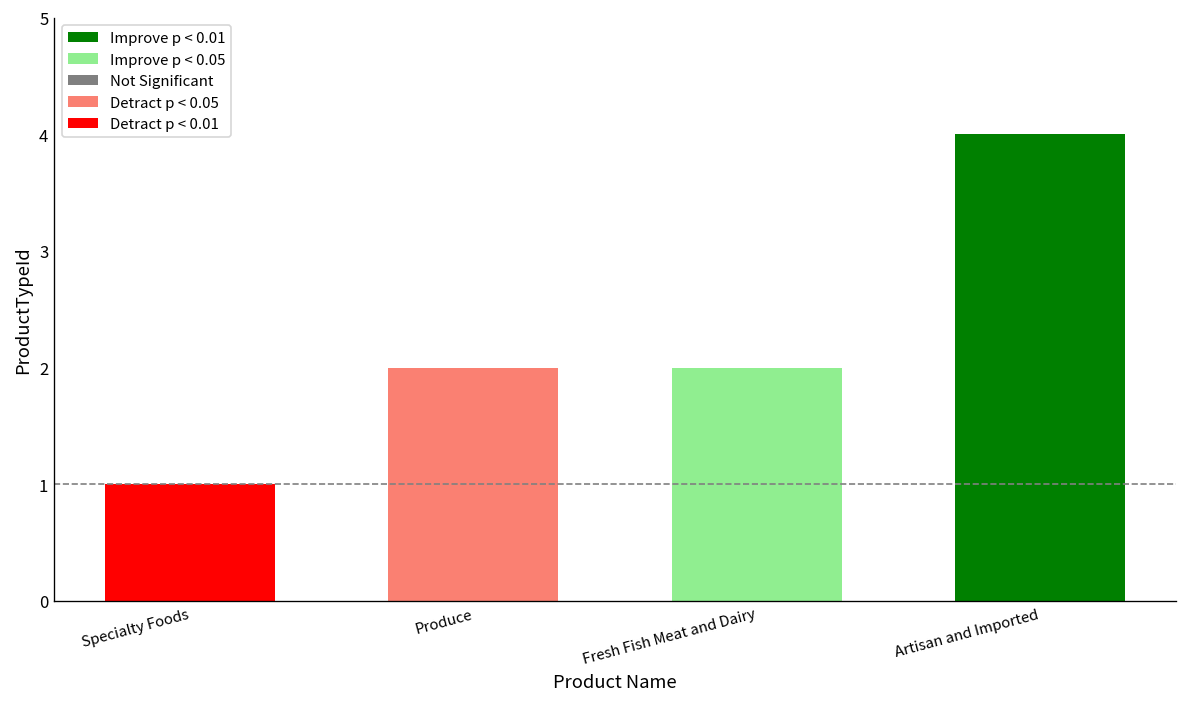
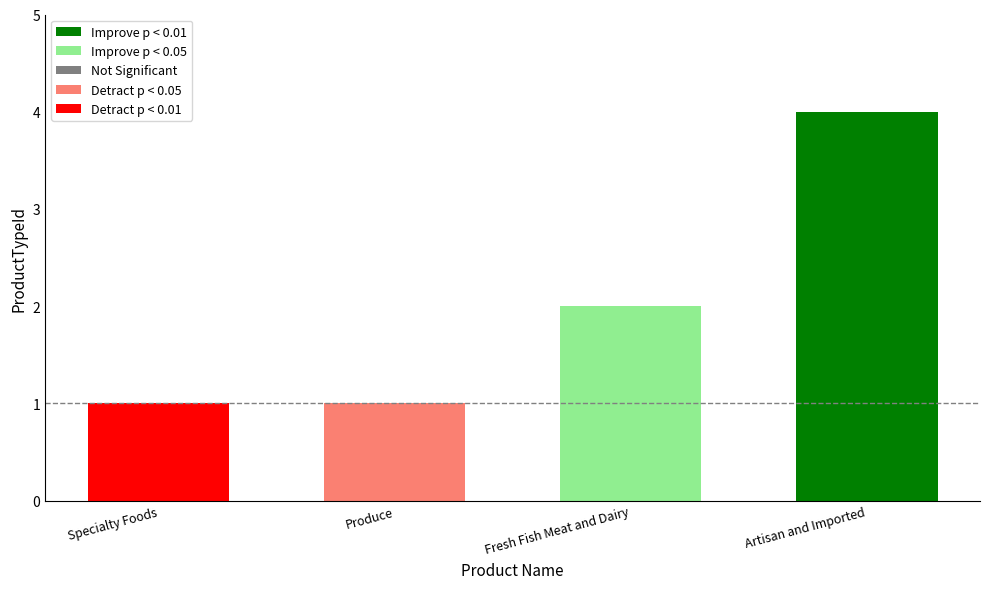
Produce: 2 -> 1
